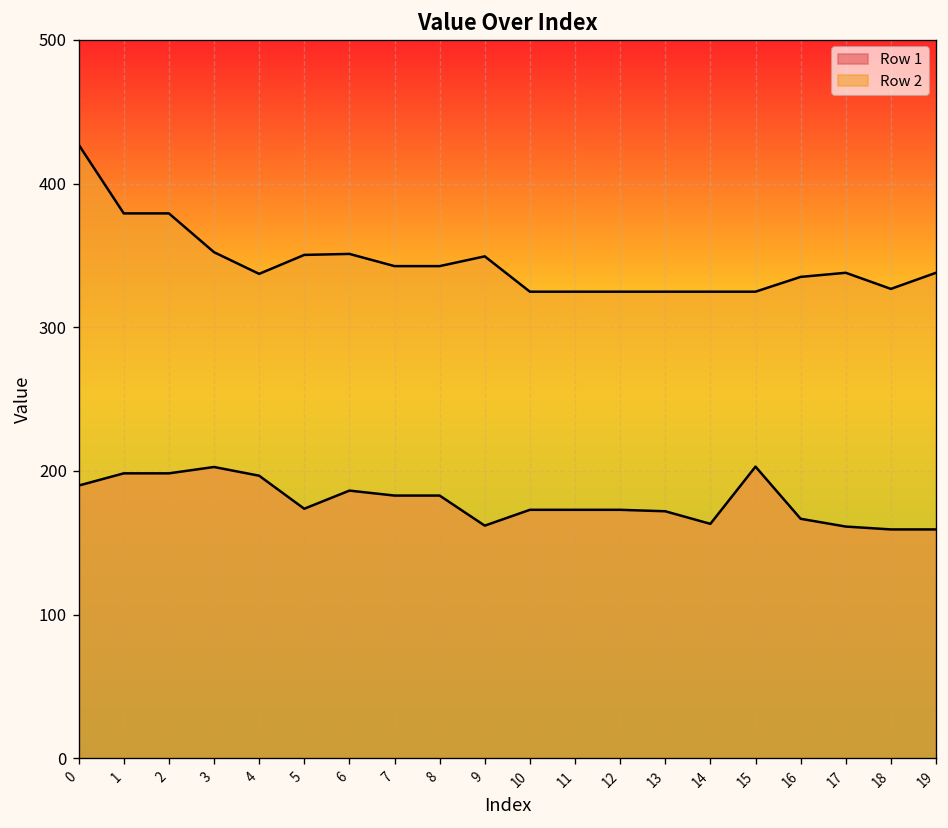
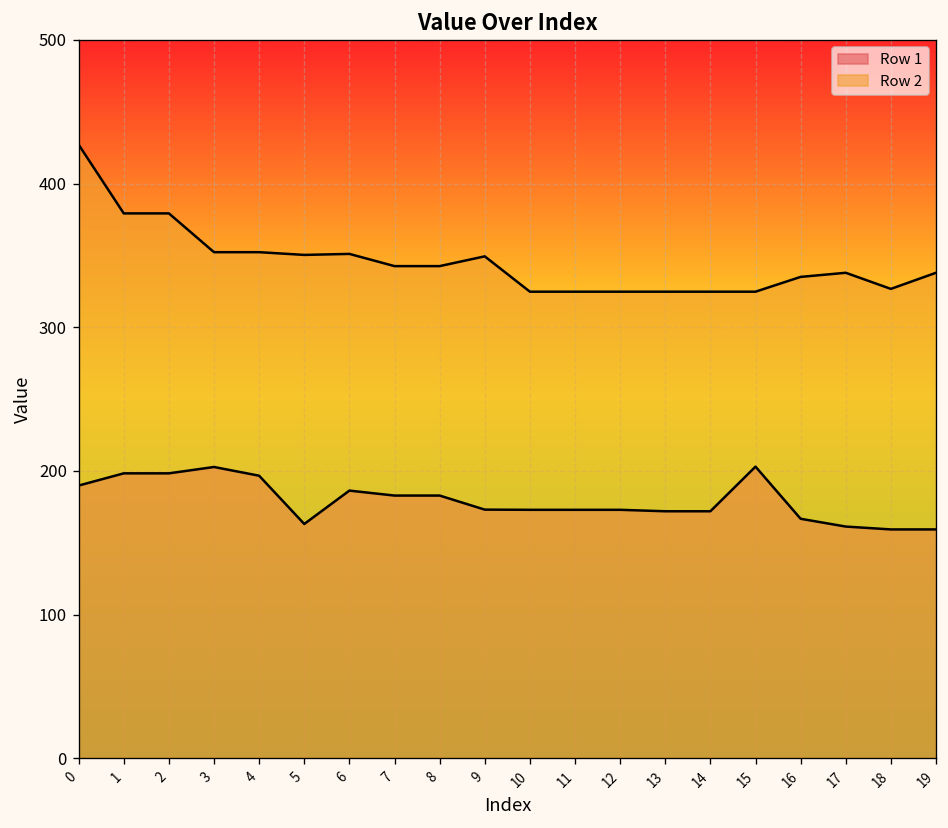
Row 2, 4: 337 -> 352
Row 1, 5: 174 -> 163
Row 1, 9: 162 -> 173
Row 1, 14: 163 -> 172
